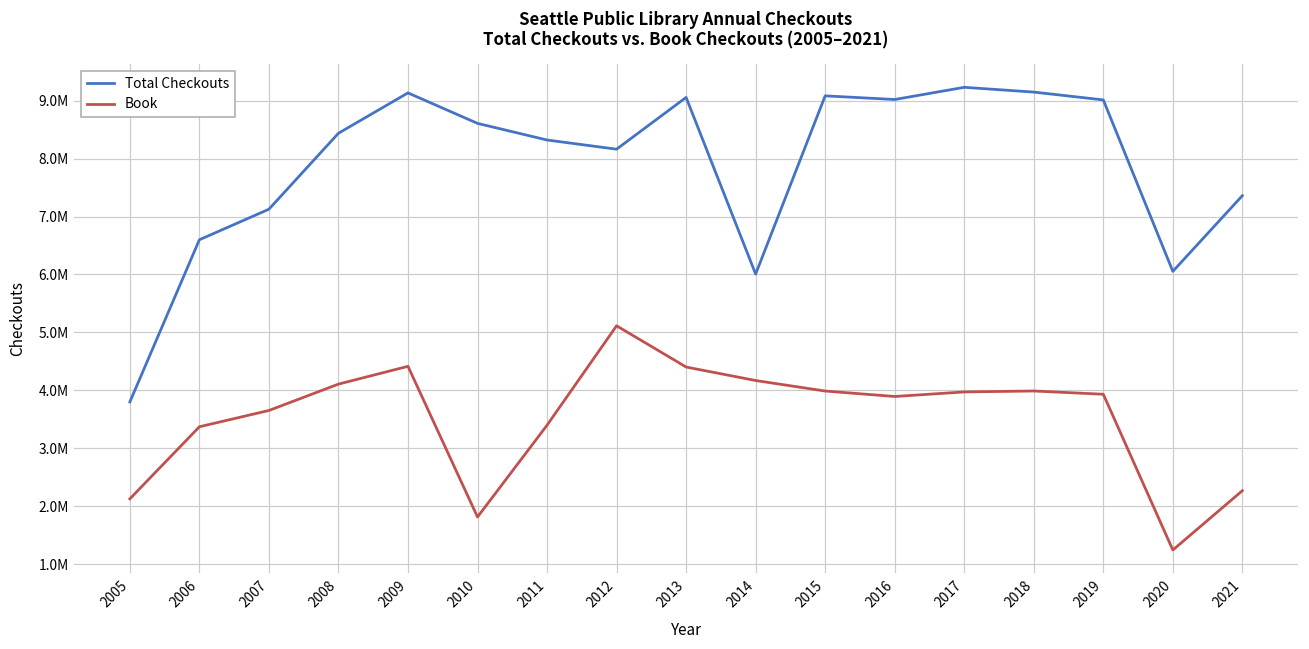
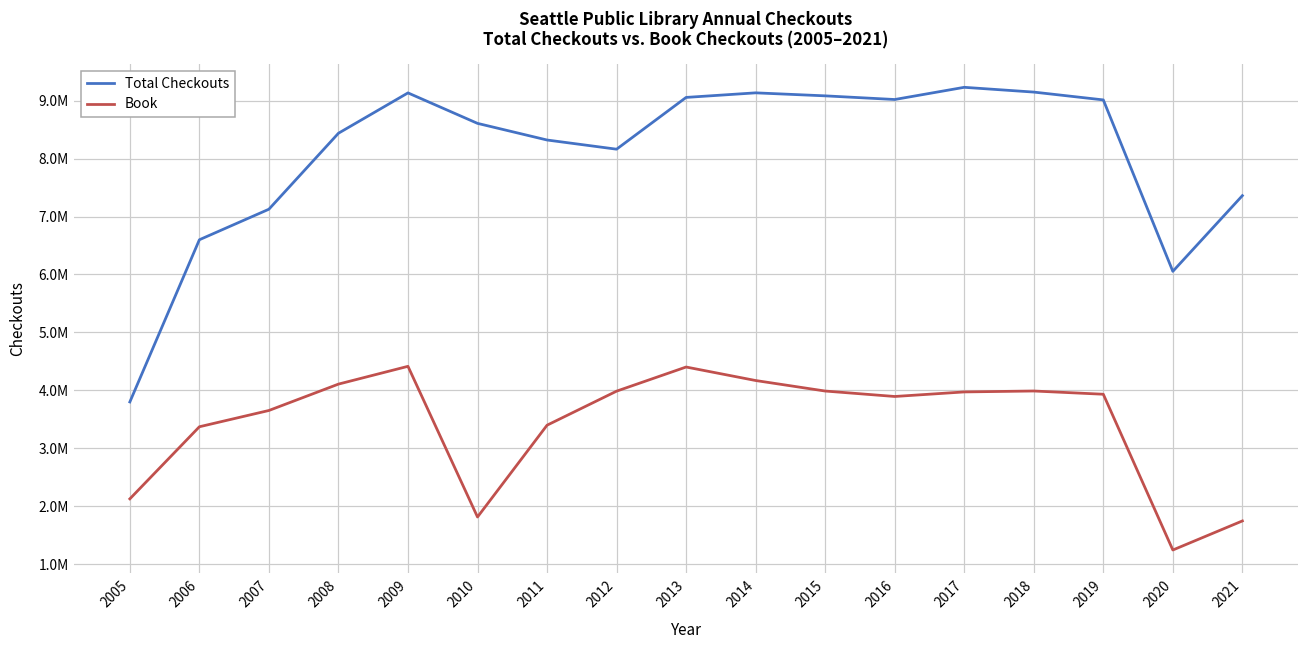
Book, 2012: 5100000 -> 4000000
Total Checkouts, 2014: 6000000 -> 9100000
Book, 2021: 2300000 -> 1700000
